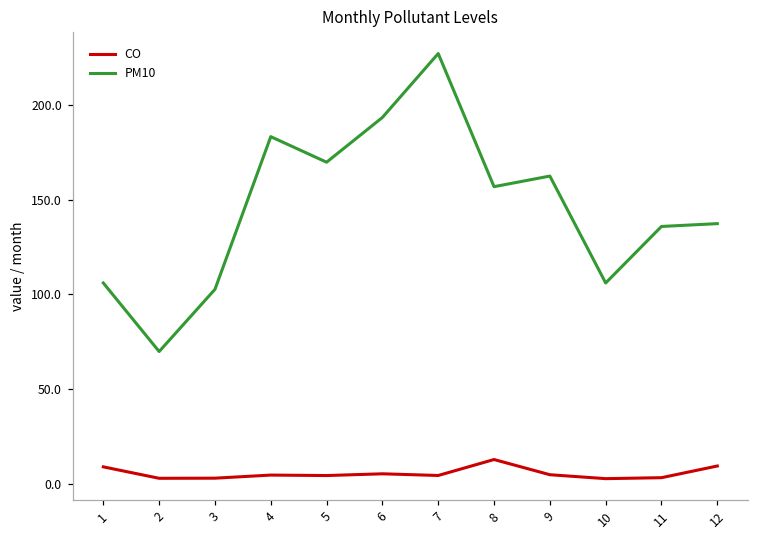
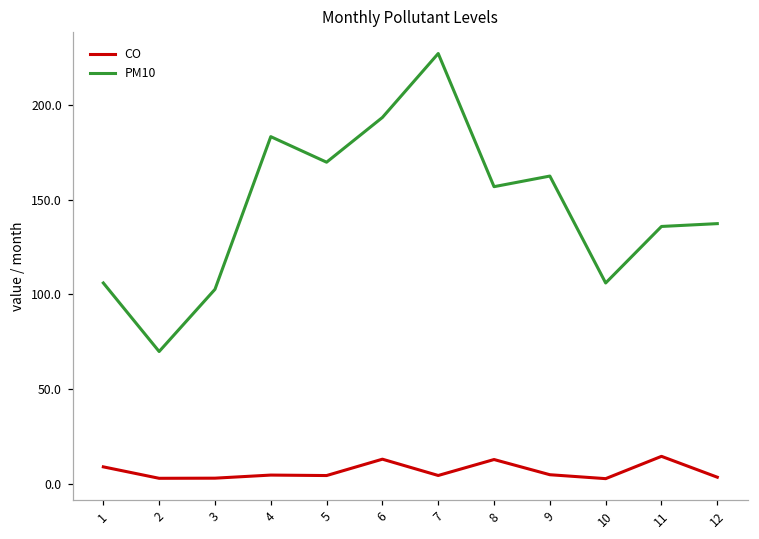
CO, 6: 5 -> 13
CO, 11: 3 -> 14
CO, 12: 9 -> 3
